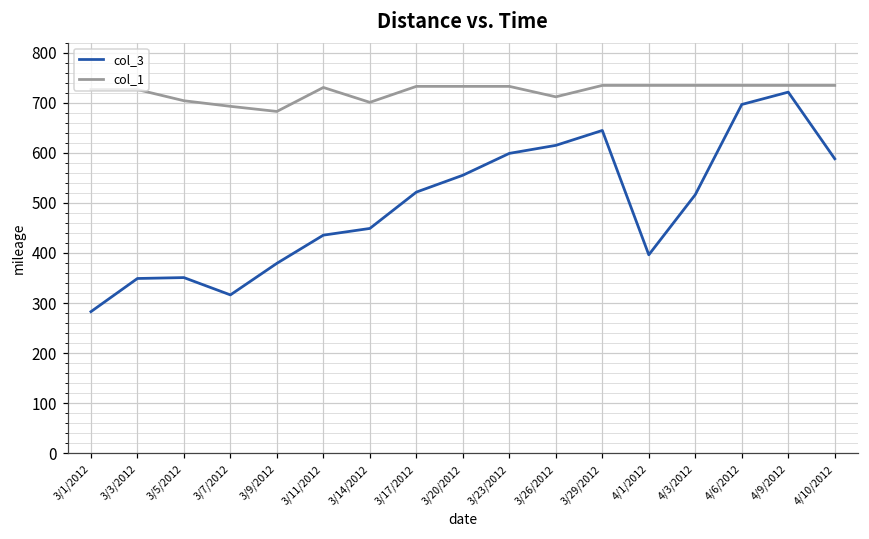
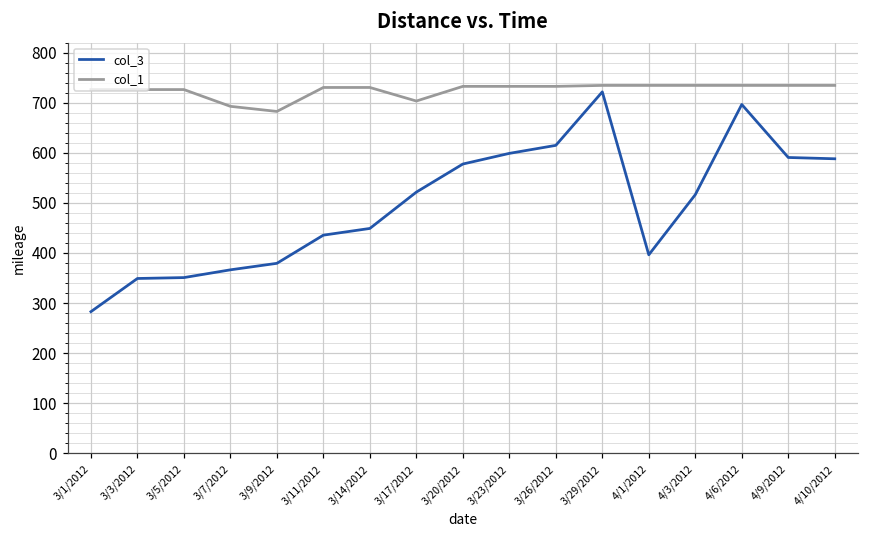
col_1, 3/5/2012: 700 -> 730
col_3, 3/7/2012: 320 -> 370
col_1, 3/14/2012: 700 -> 730
col_1, 3/17/2012: 730 -> 700
col_3, 3/20/2012: 560 -> 580
col_1, 3/26/2012: 710 -> 730
col_3, 3/29/2012: 640 -> 720
col_3, 4/9/2012: 720 -> 590
